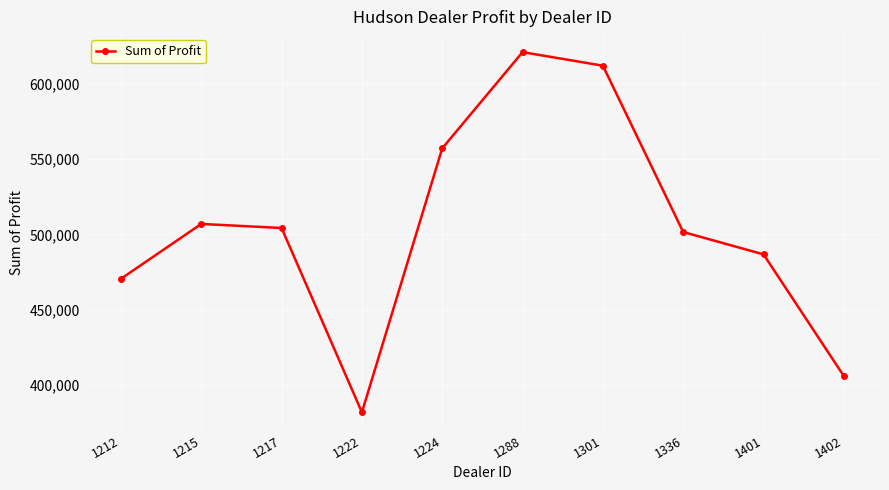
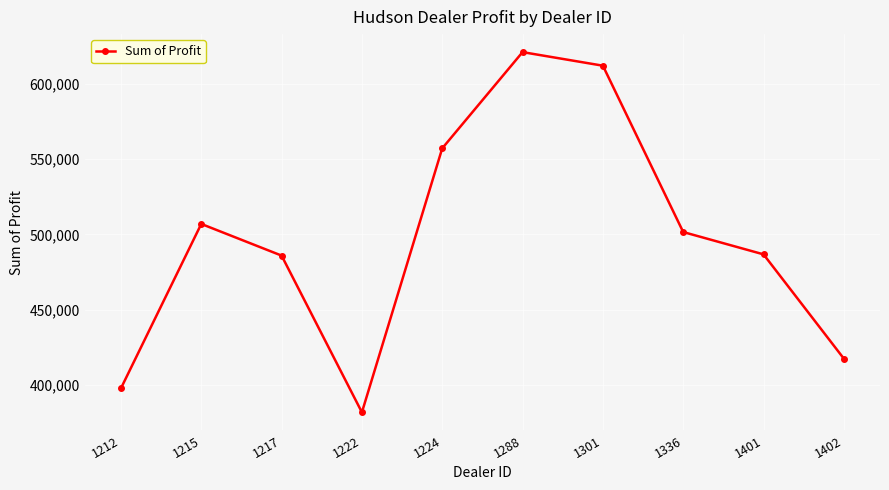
1212: 470,000 -> 398,000
1217: 504,000 -> 486,000
1402: 406,000 -> 417,000
